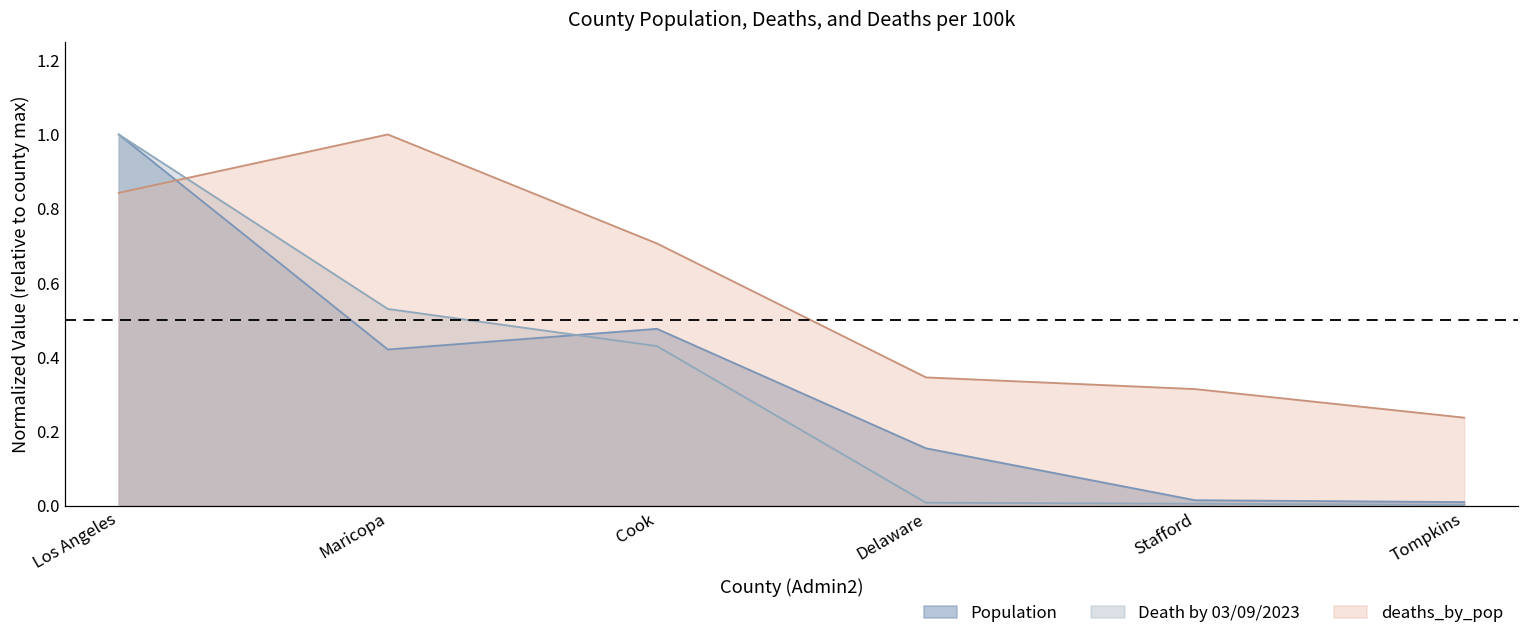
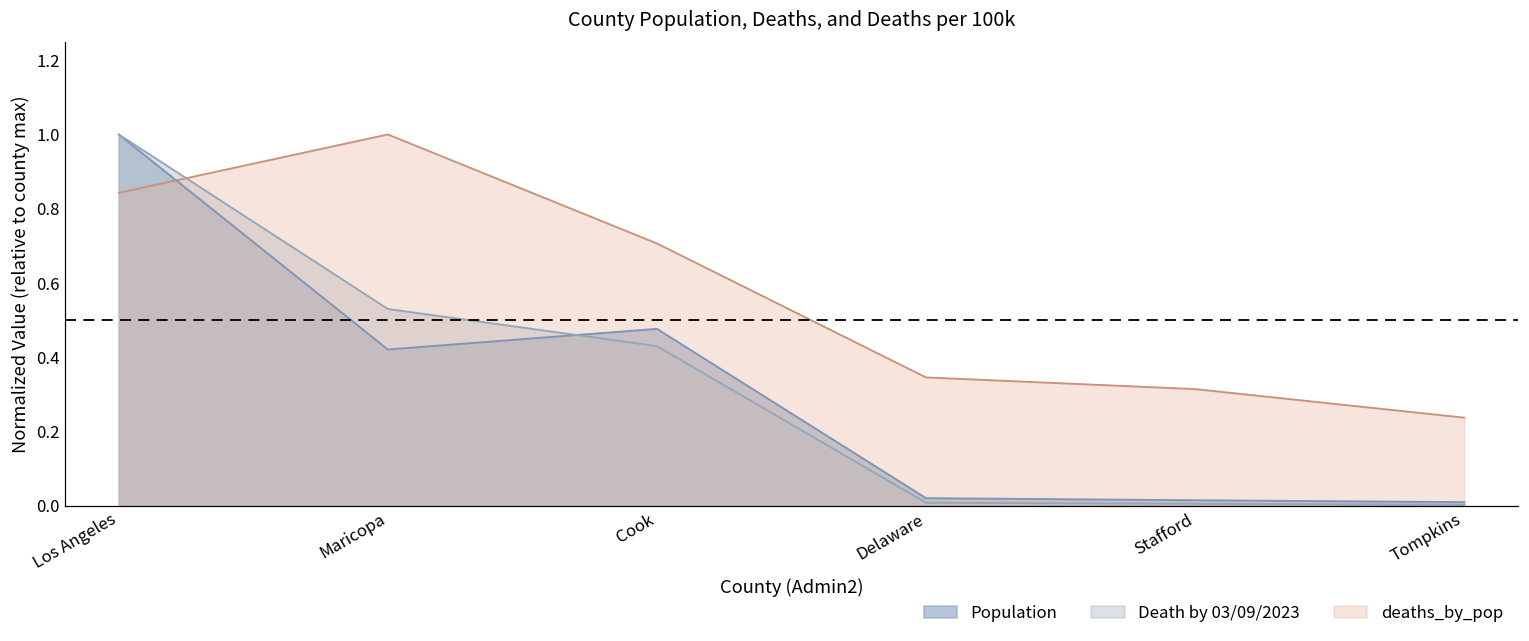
Population, Delaware: 0.16 -> 0.02
